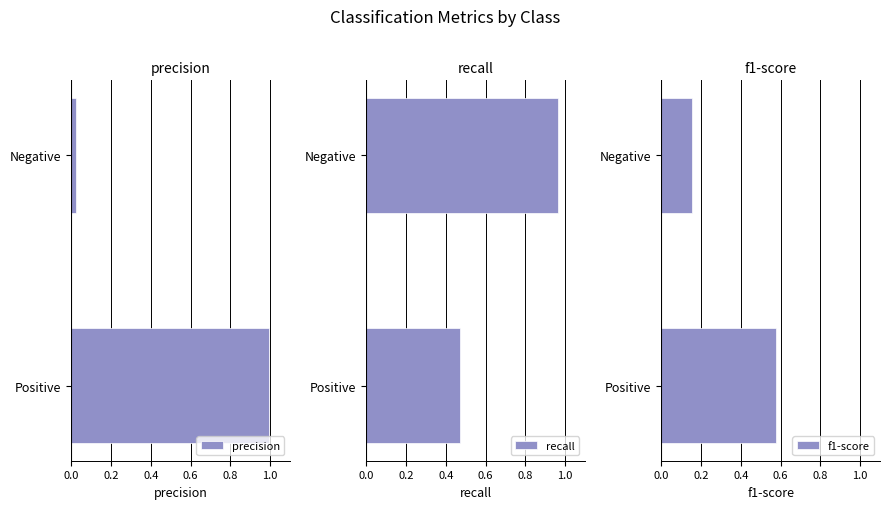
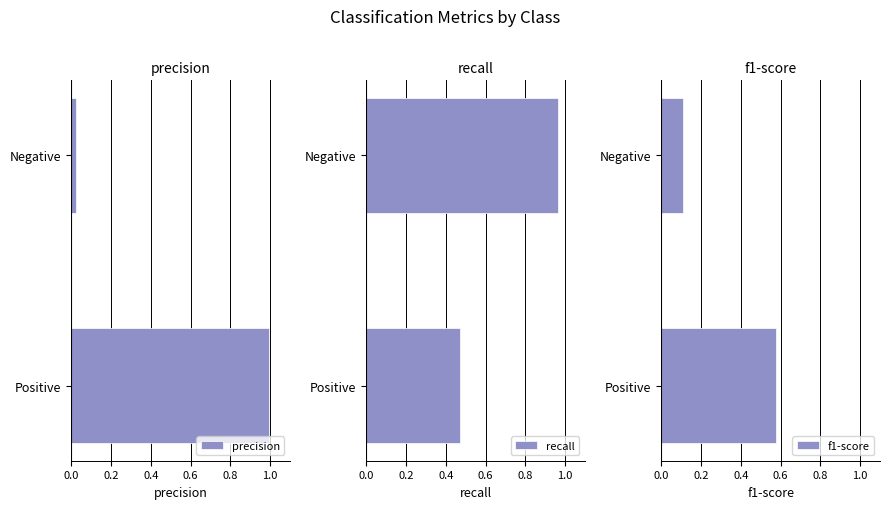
f1-score, Negative: 0.16 -> 0.11
